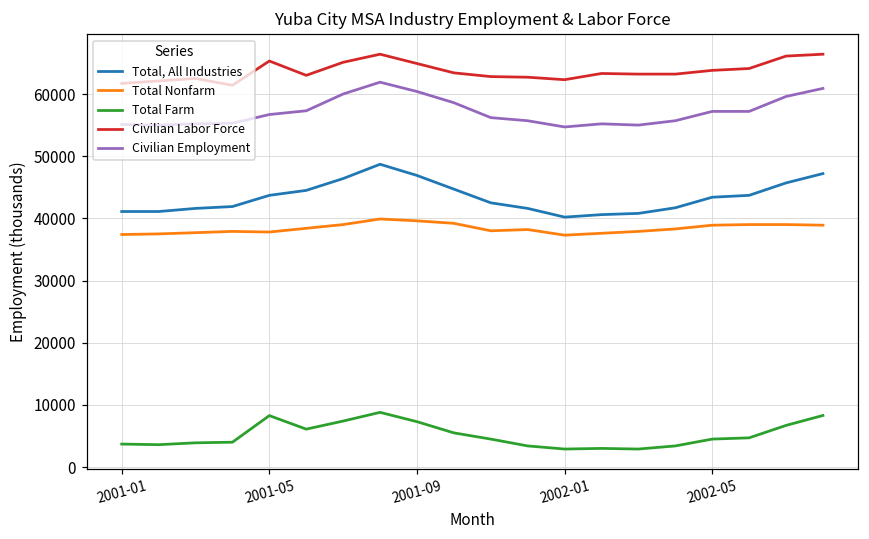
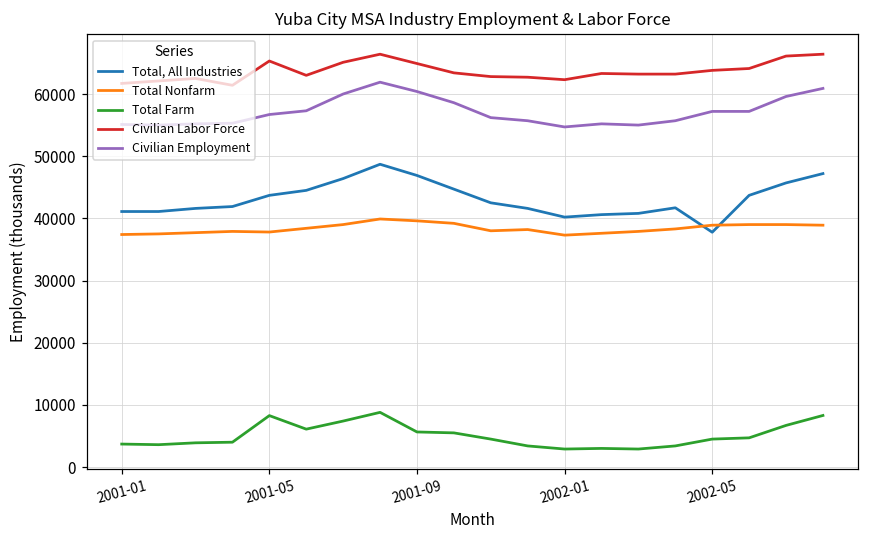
Total Farm, 2001-09: 7000 -> 6000
Total, All Industries, 2002-05: 43000 -> 38000
